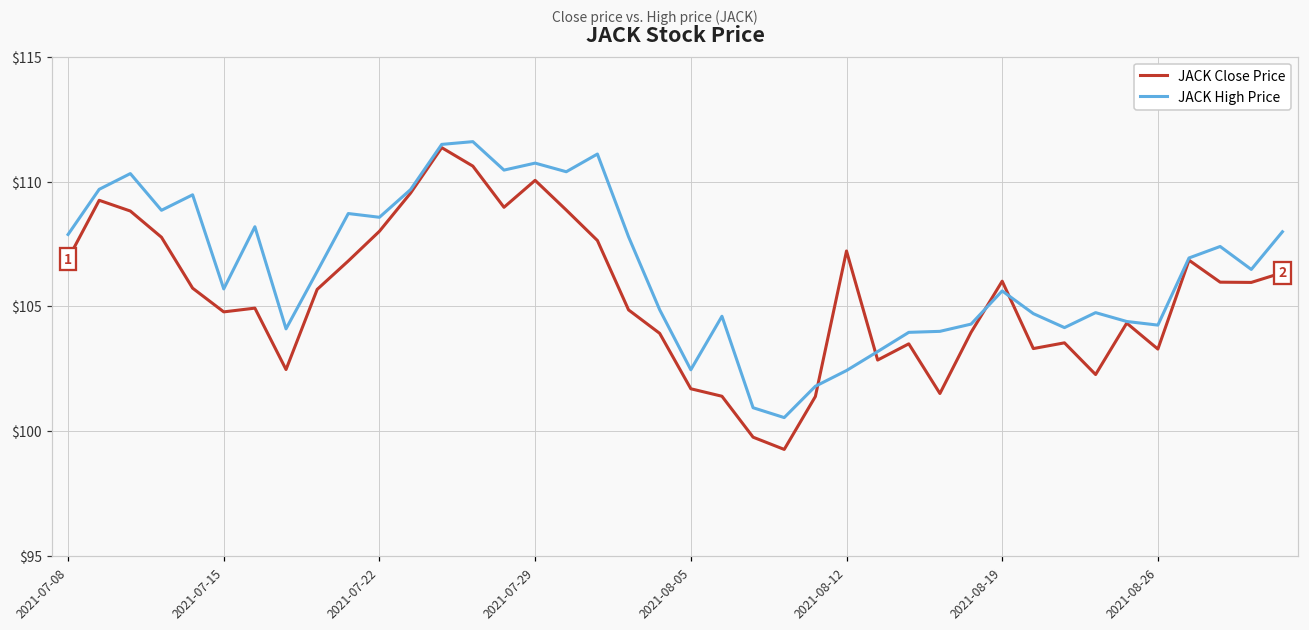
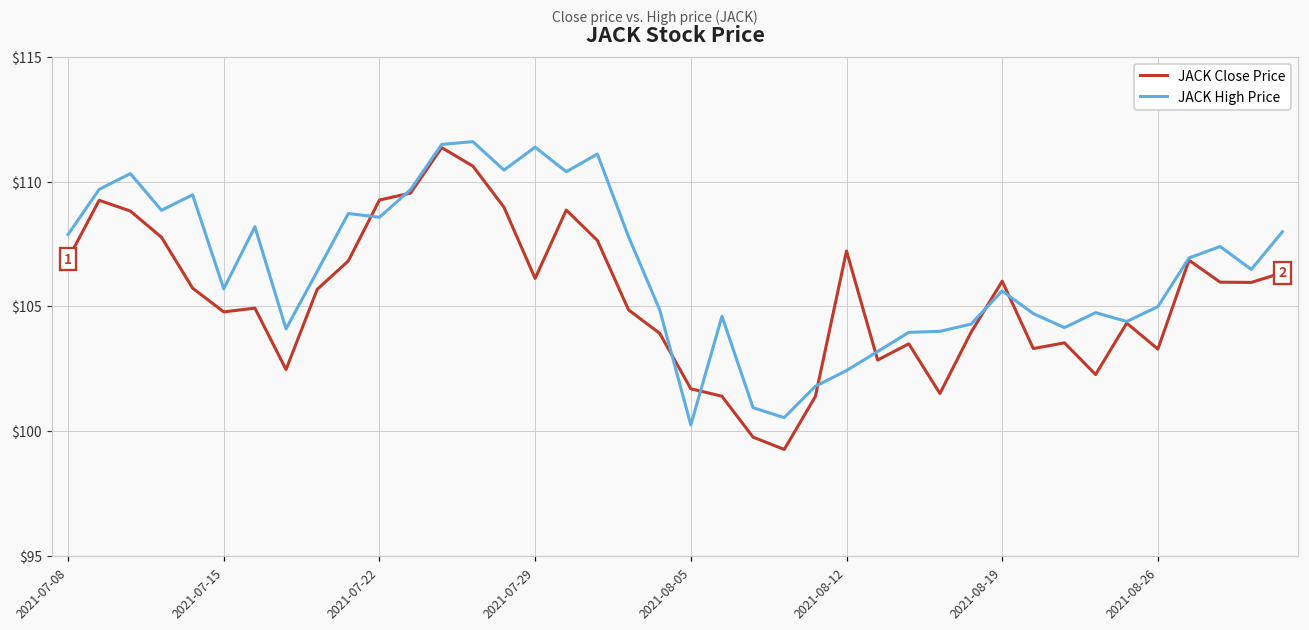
JACK Close Price, 2021-07-22: $108.0 -> $109.3
JACK Close Price, 2021-07-29: $110.1 -> $106.1
JACK High Price, 2021-07-29: $110.7 -> $111.4
JACK High Price, 2021-08-05: $102.5 -> $100.3
JACK High Price, 2021-08-26: $104.3 -> $105.0
